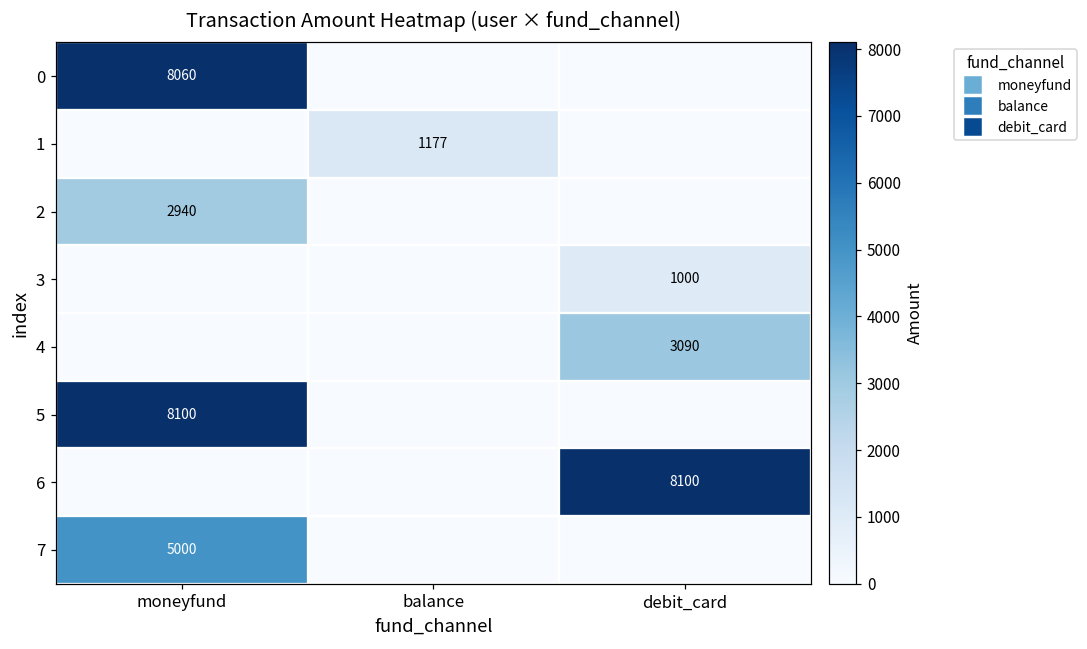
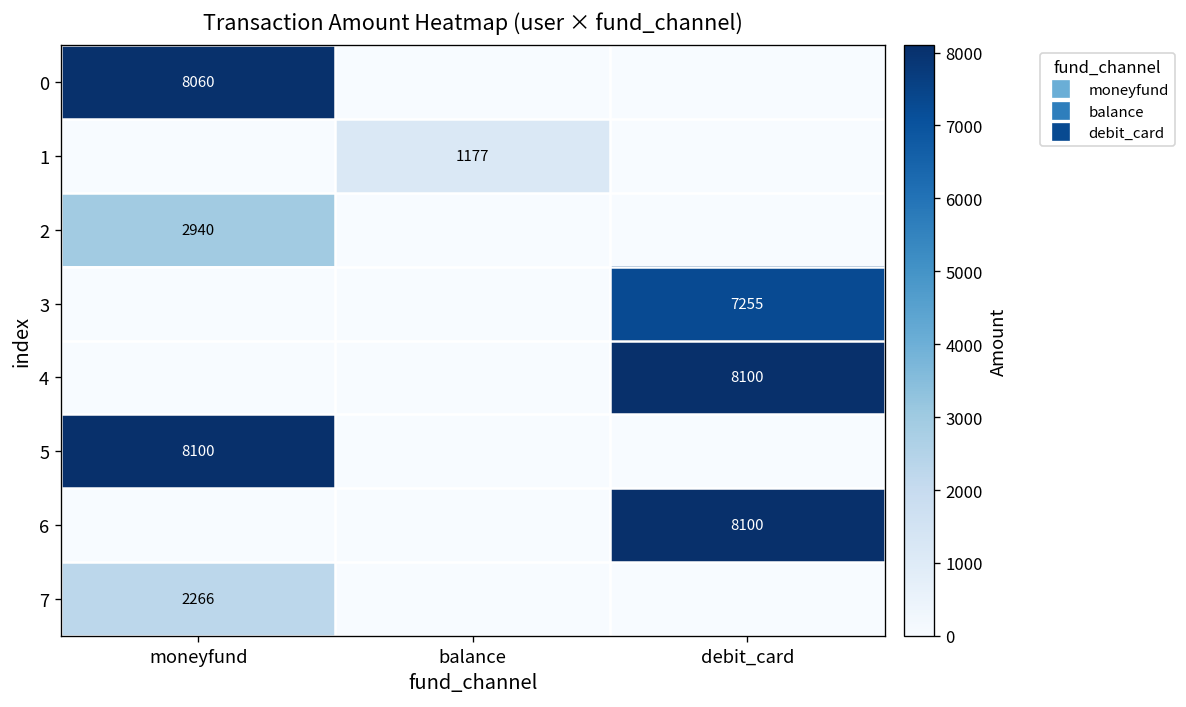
3, debit_card: 1000 -> 7255
4, debit_card: 3090 -> 8100
7, moneyfund: 5000 -> 2266
